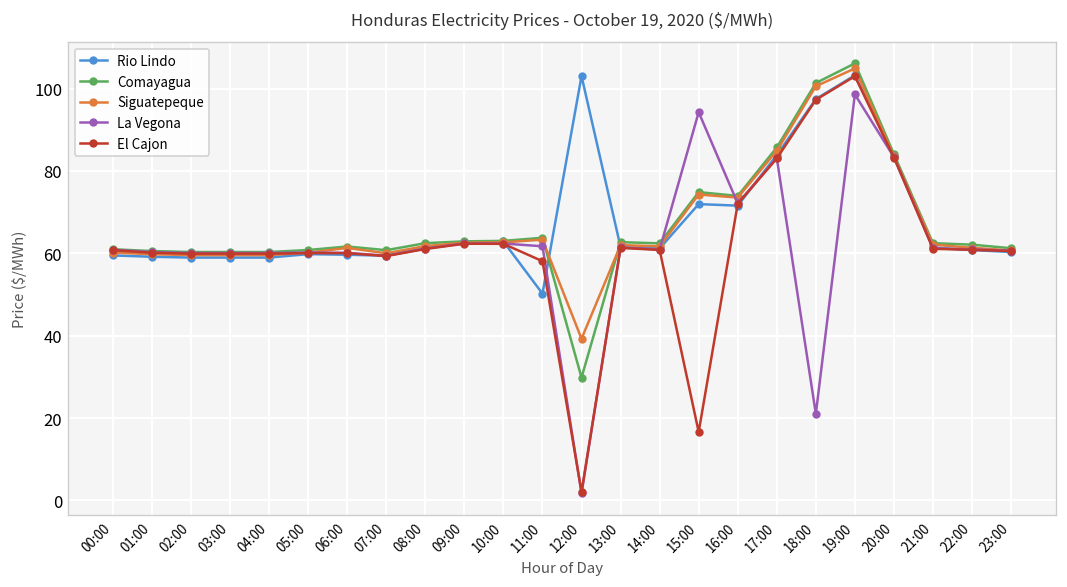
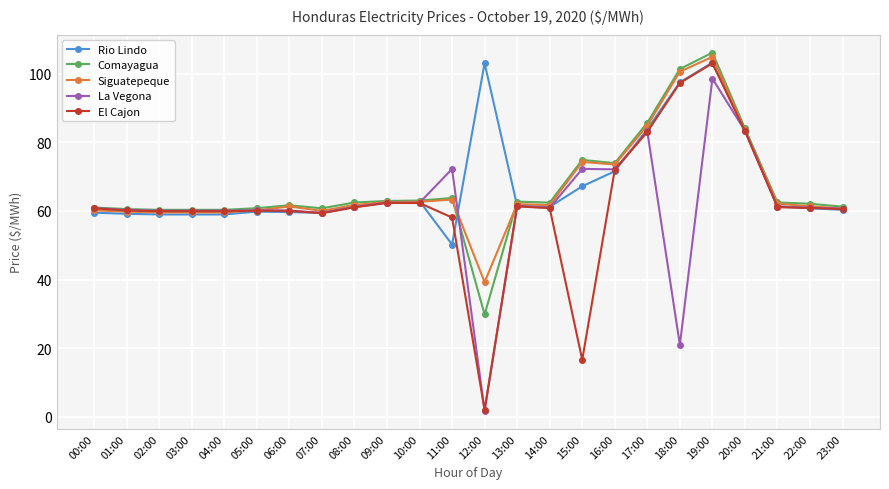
La Vegona, 11:00: 62 -> 72
Rio Lindo, 15:00: 72 -> 67
La Vegona, 15:00: 94 -> 72
